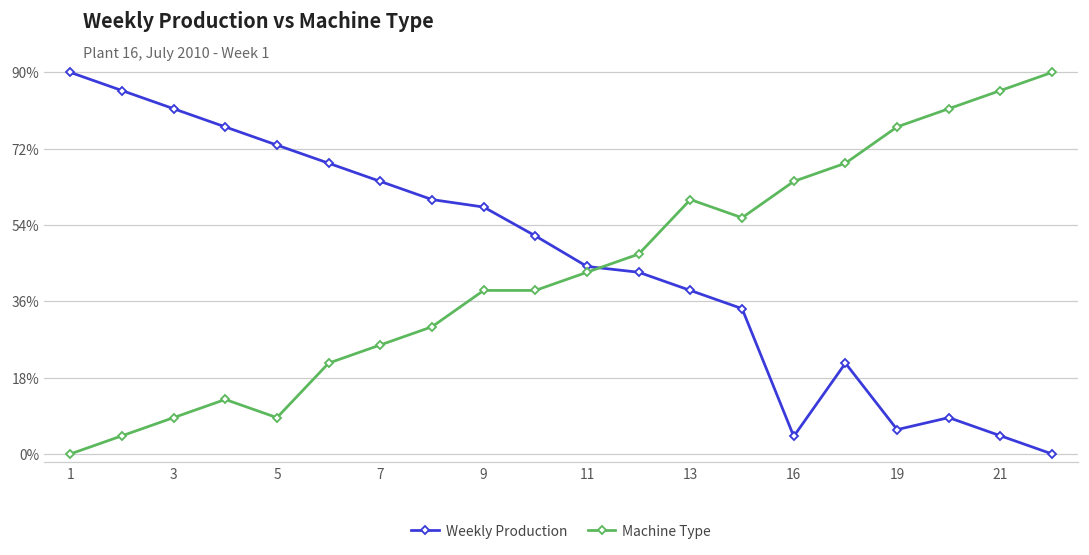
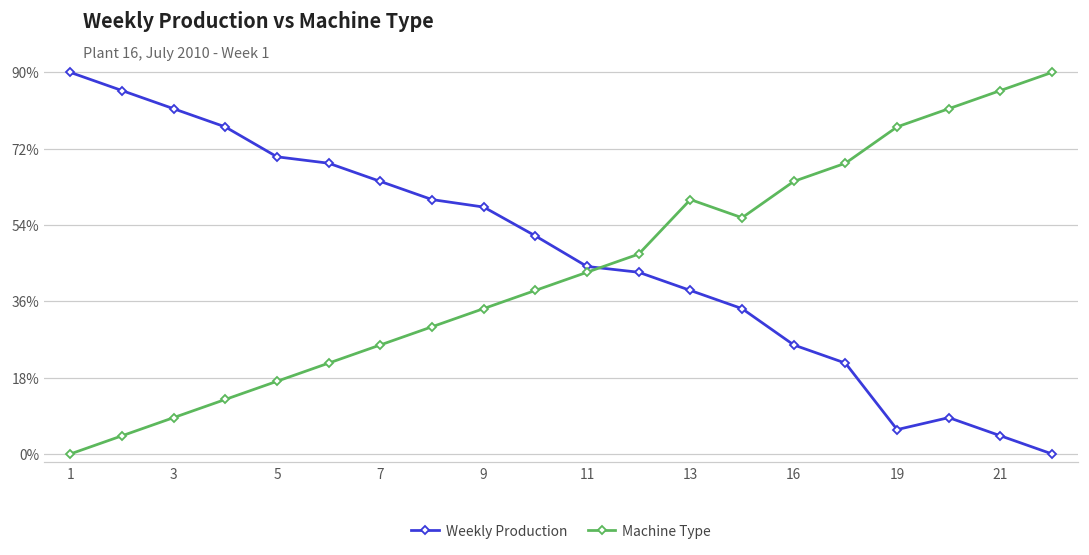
Weekly Production, 5: 73% -> 70%
Machine Type, 5: 9% -> 17%
Machine Type, 9: 39% -> 34%
Weekly Production, 16: 4% -> 26%
